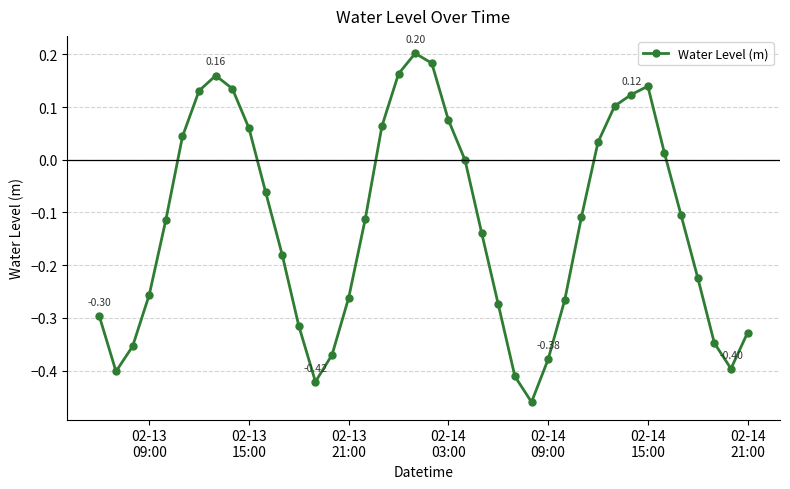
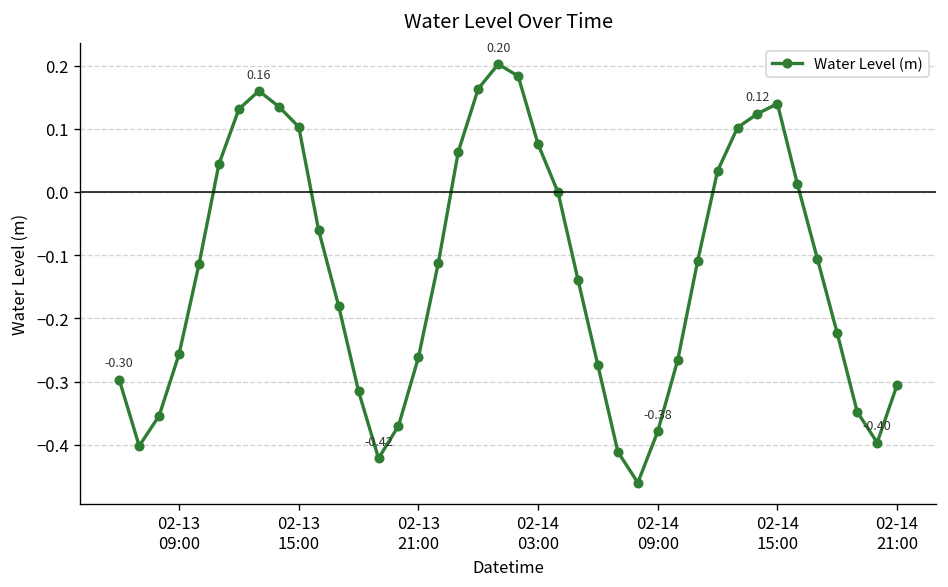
02-13 15:00: 0.06 -> 0.10
02-14 21:00: -0.33 -> -0.31
